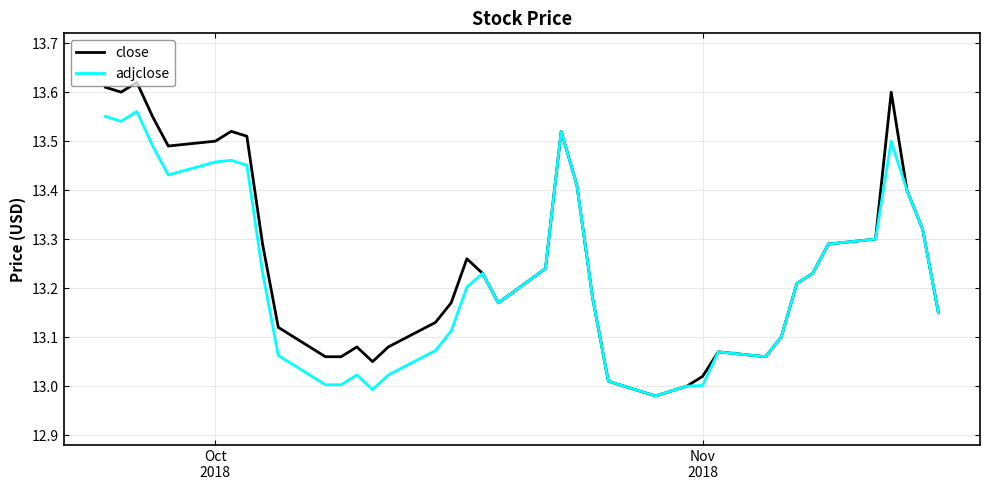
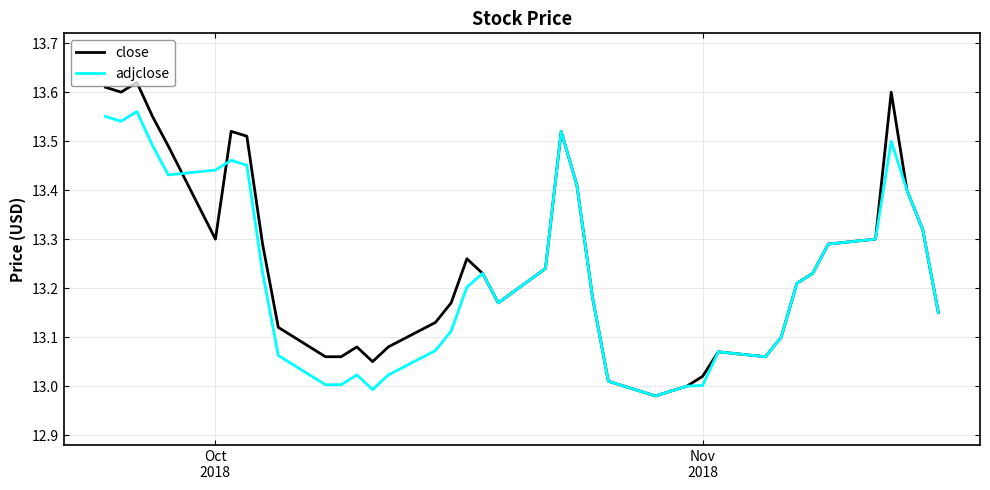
close, Oct 2018: 13.5 -> 13.3
adjclose, Oct 2018: 13.46 -> 13.44
